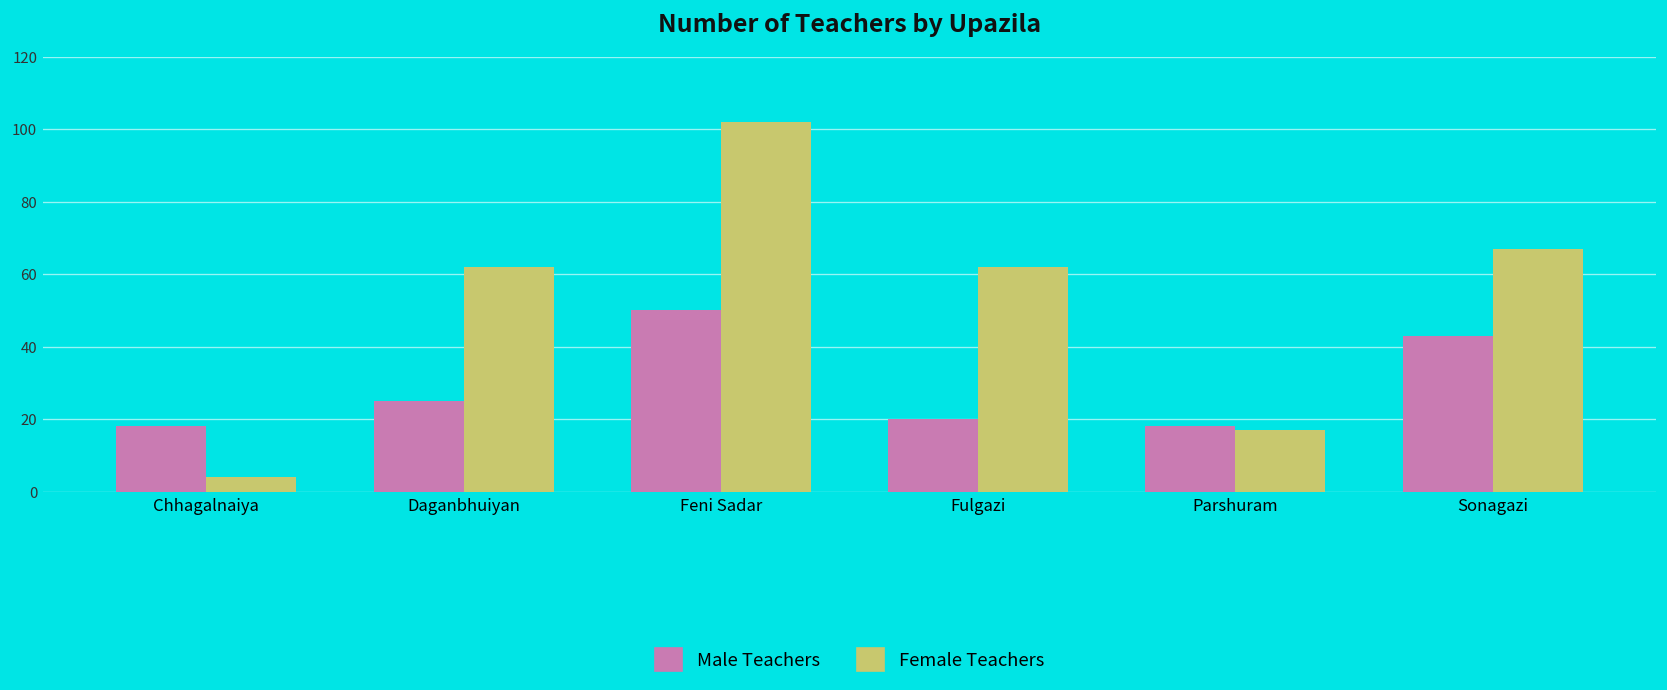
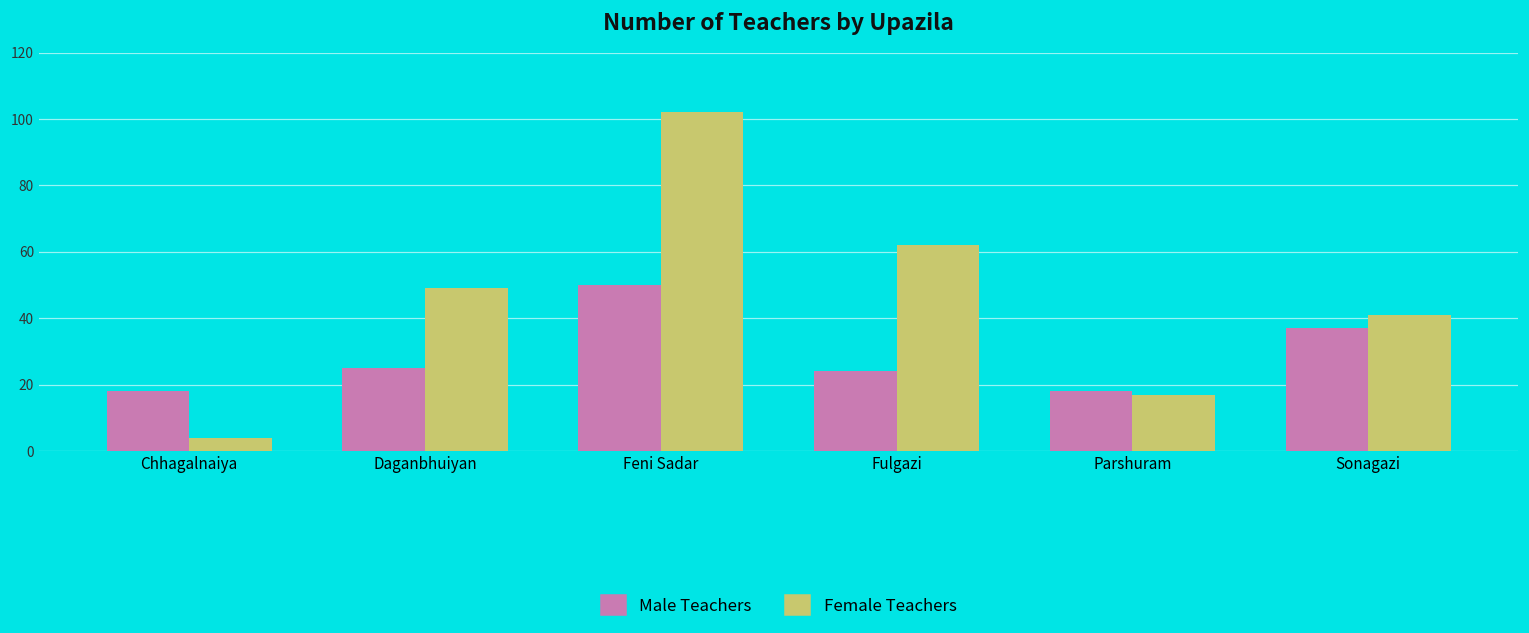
Female Teachers, Daganbhuiyan: 62 -> 49
Male Teachers, Fulgazi: 20 -> 24
Male Teachers, Sonagazi: 43 -> 37
Female Teachers, Sonagazi: 67 -> 41
